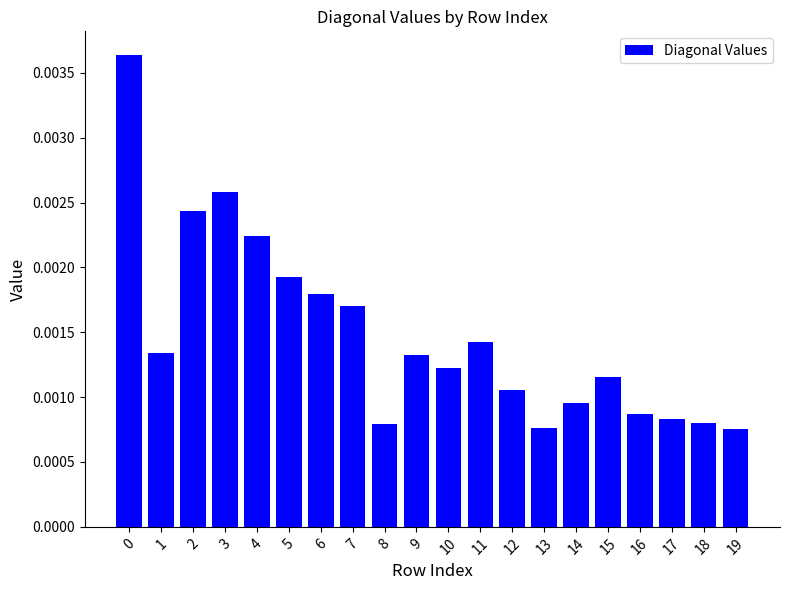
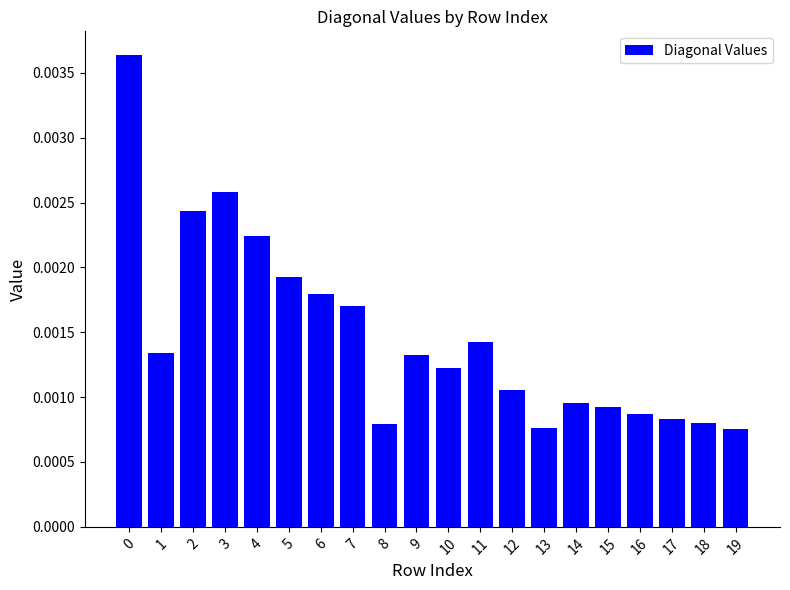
15: 0.00115 -> 0.00093
